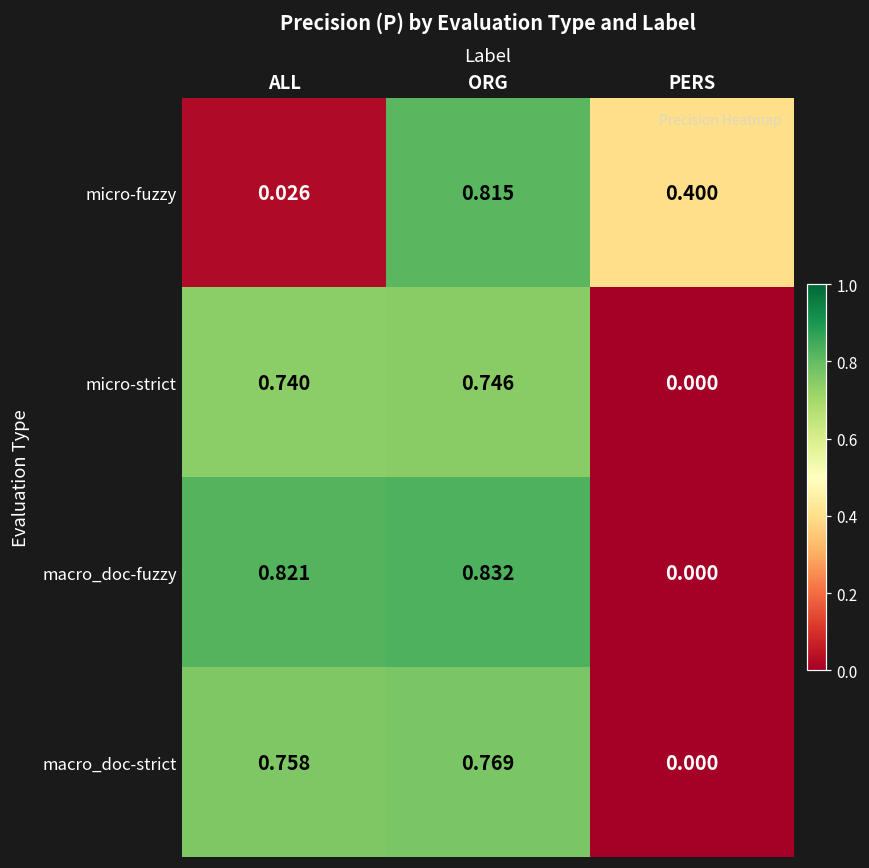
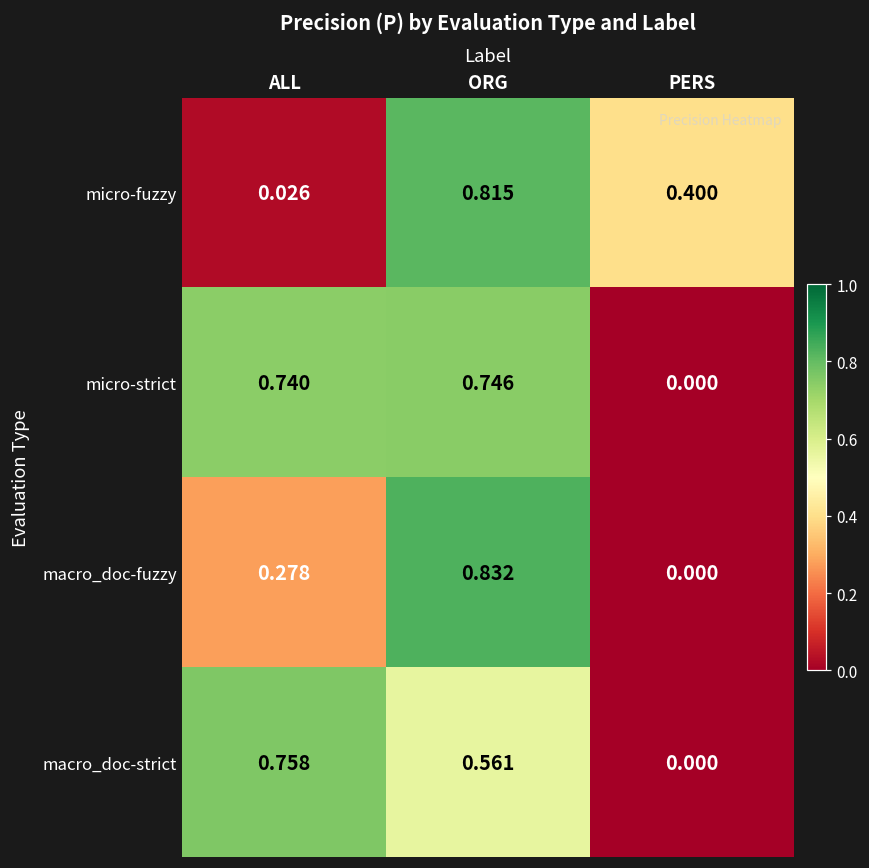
macro_doc-fuzzy, ALL: 0.821 -> 0.278
macro_doc-strict, ORG: 0.769 -> 0.561
